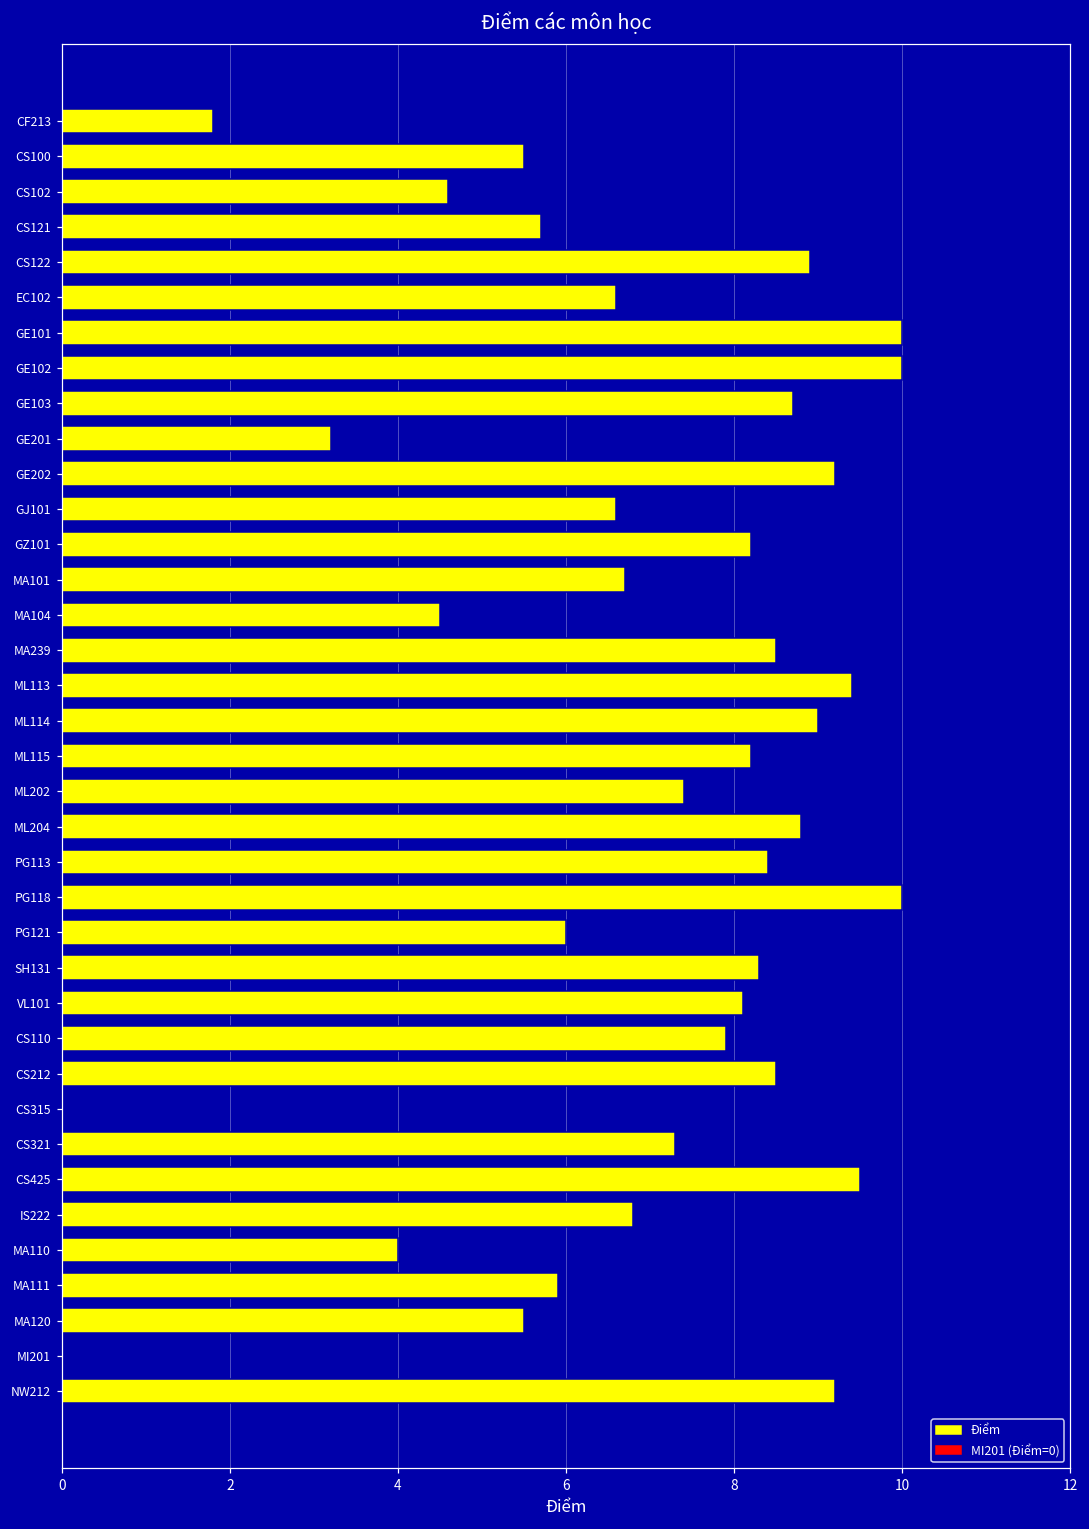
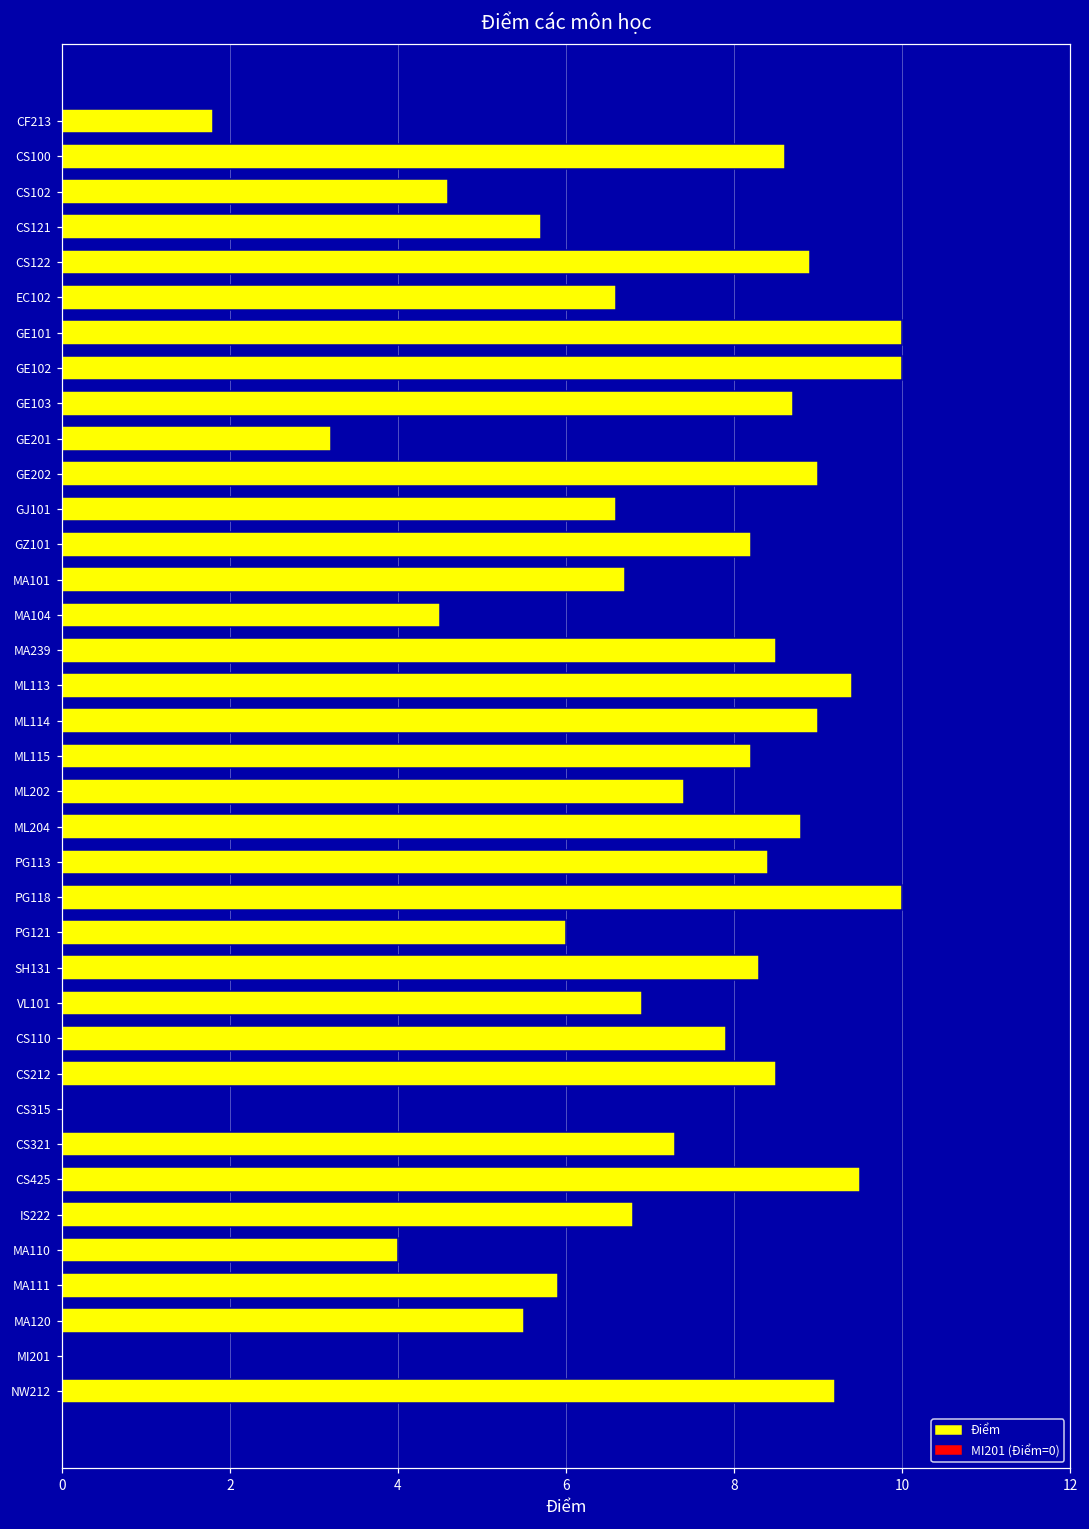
CS100: 5.5 -> 8.6
GE202: 9.2 -> 9.0
VL101: 8.1 -> 6.9
